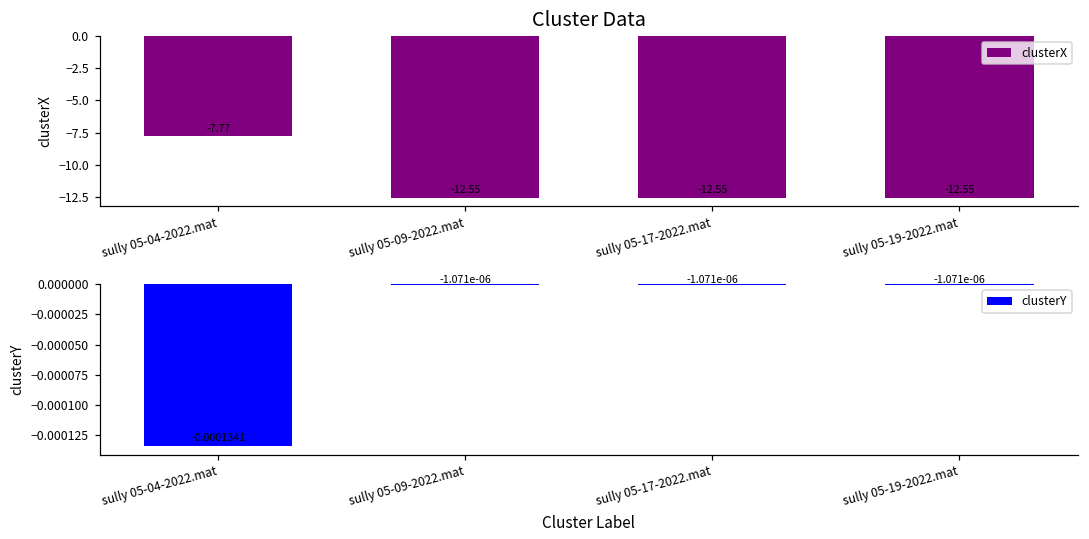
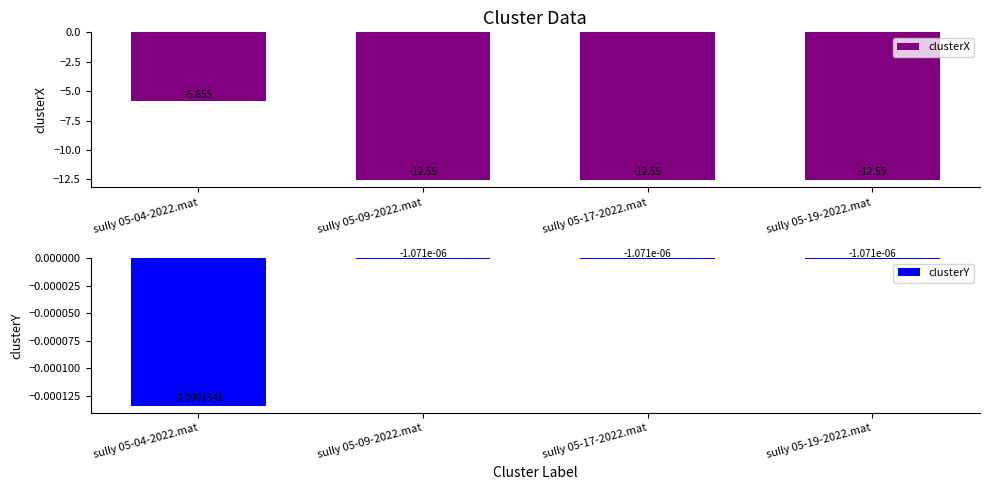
Cluster Data, sully 05-04-2022.mat: -7.77 -> -5.855
